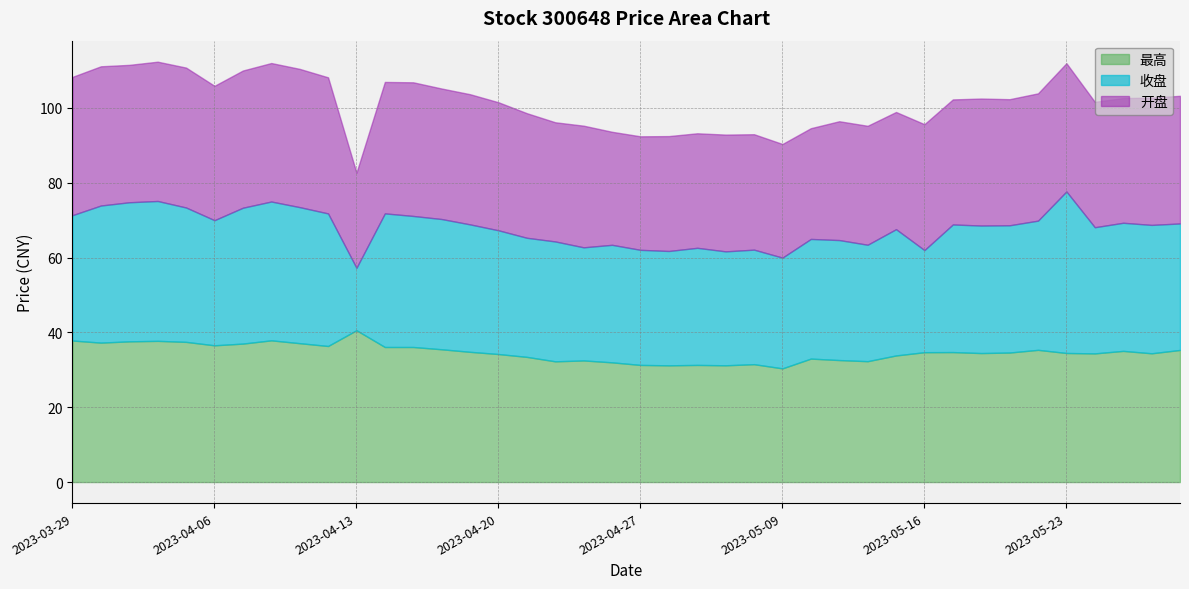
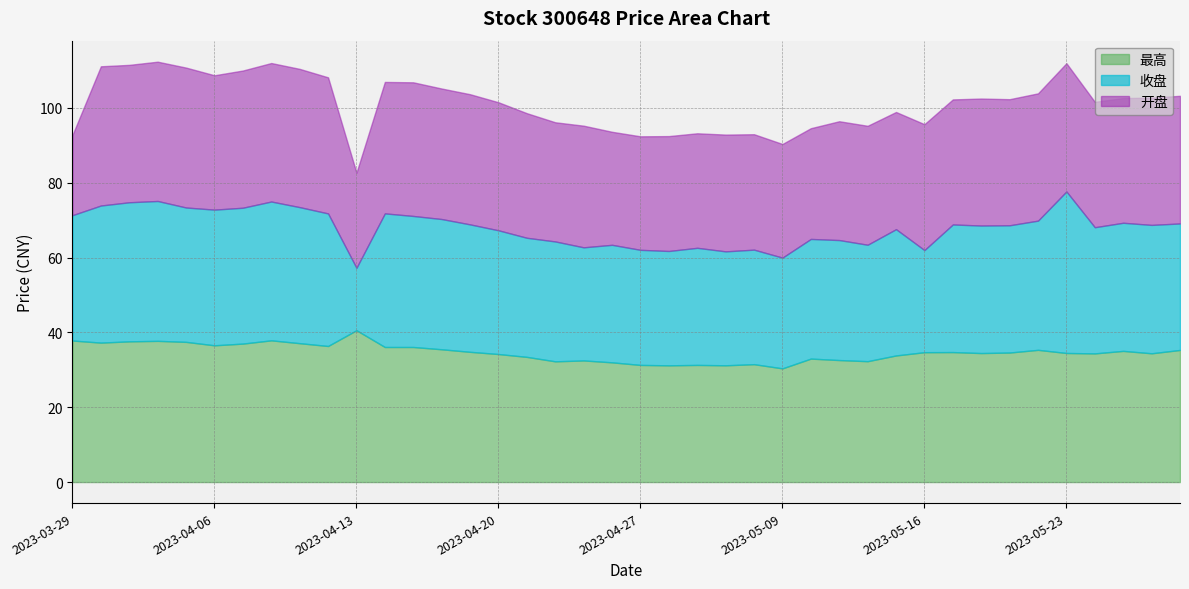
开盘, 2023-03-29: 37 -> 21
收盘, 2023-04-06: 33 -> 36
